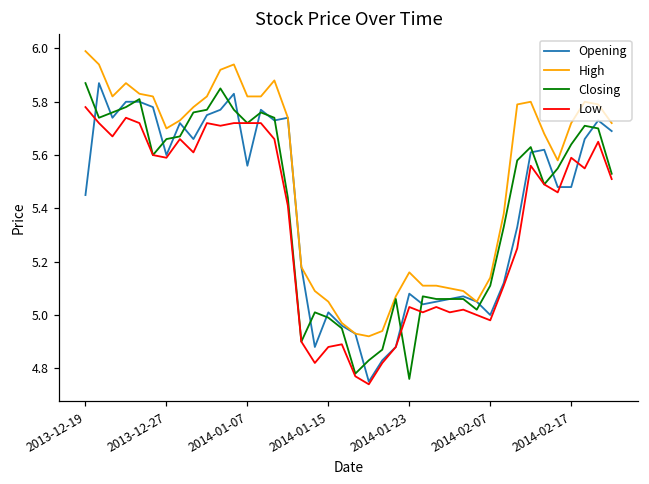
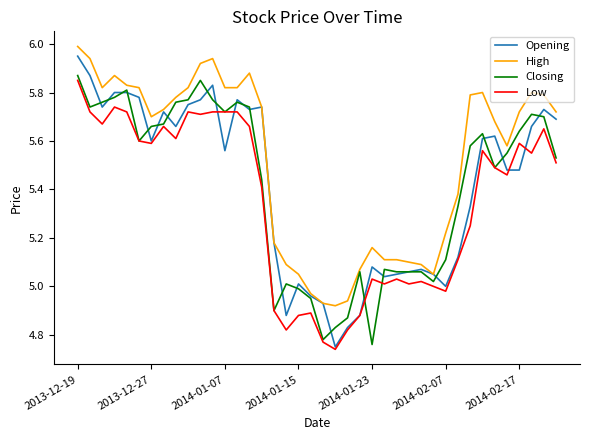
Opening, 2013-12-19: 5.45 -> 5.95
Low, 2013-12-19: 5.78 -> 5.85
High, 2014-02-07: 5.14 -> 5.22
